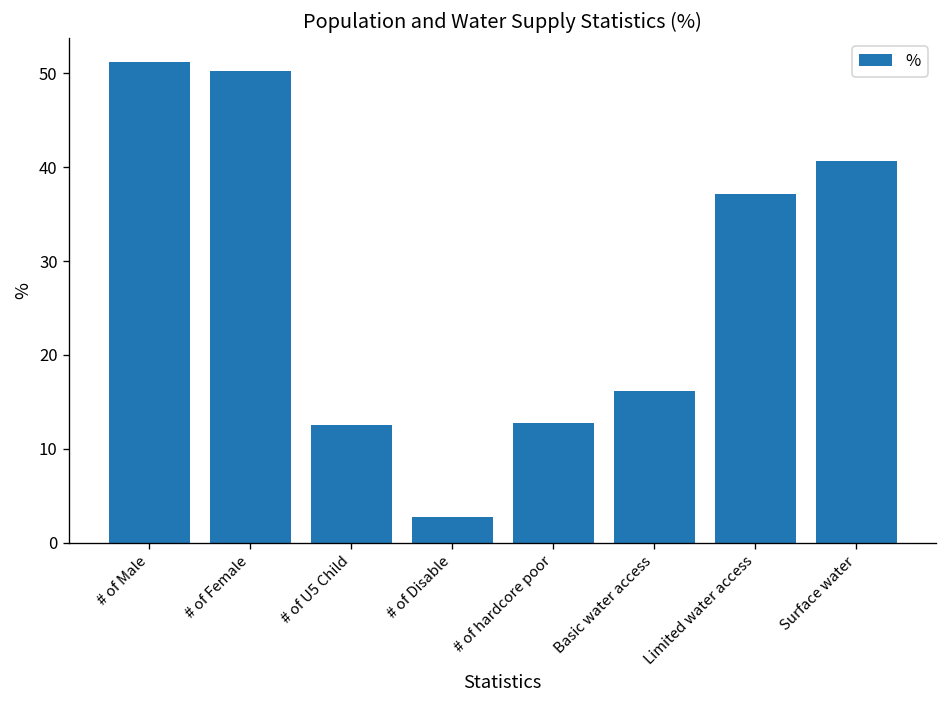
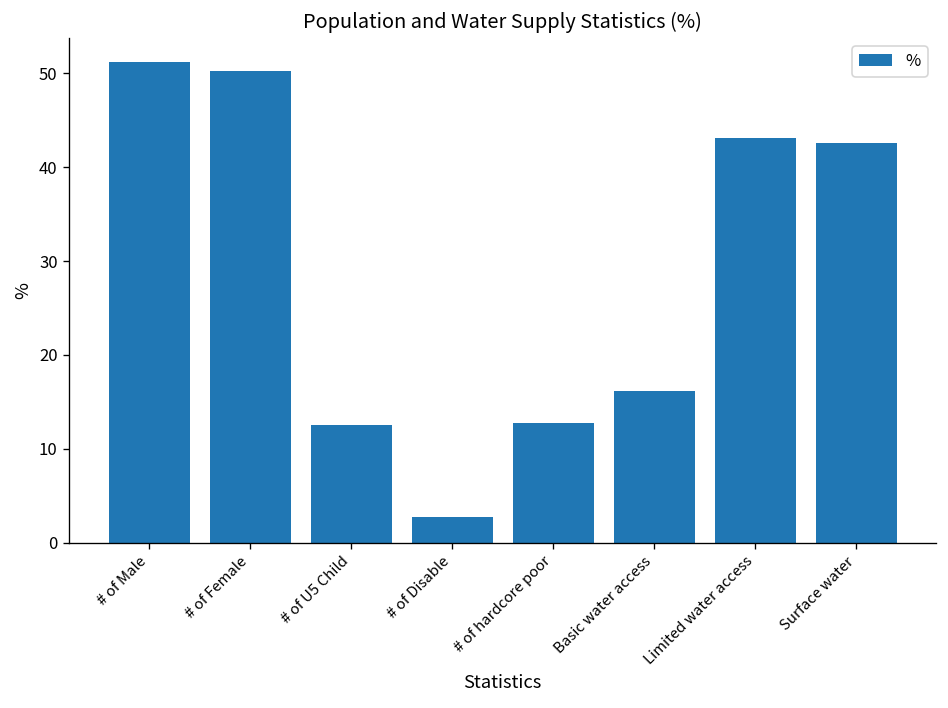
Limited water access: 37 -> 43
Surface water: 41 -> 43
